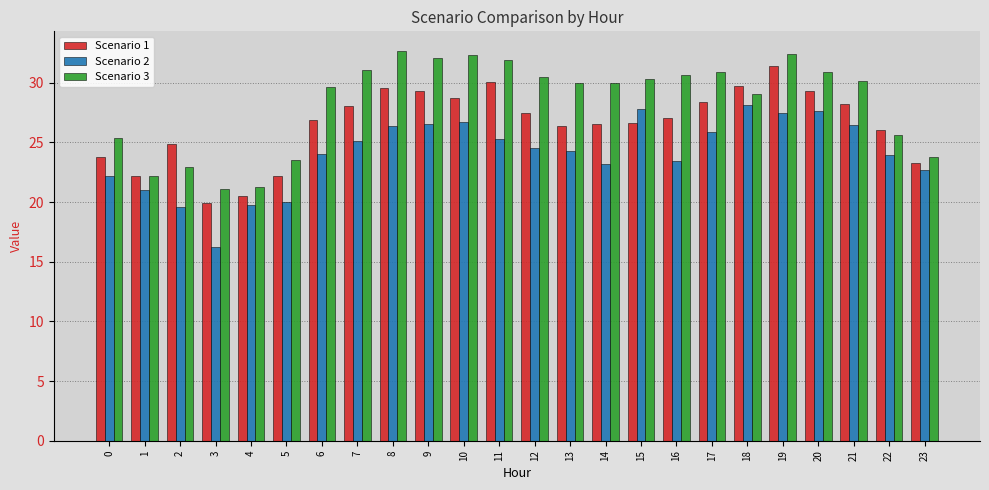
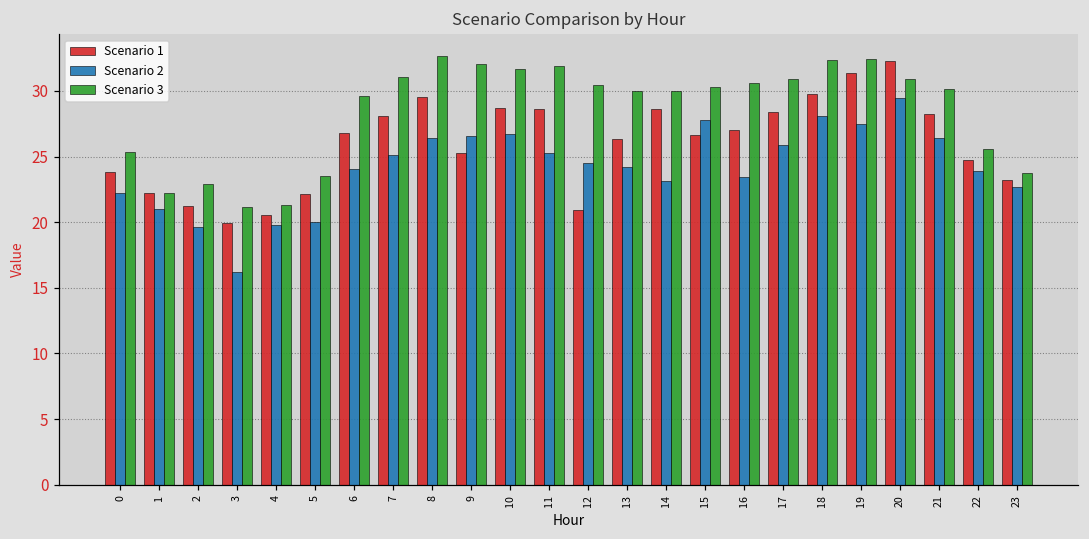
Scenario 1, 2: 24.8 -> 21.3
Scenario 1, 9: 29.3 -> 25.3
Scenario 3, 10: 32.4 -> 31.7
Scenario 1, 11: 30.0 -> 28.6
Scenario 1, 12: 27.5 -> 20.9
Scenario 1, 14: 26.6 -> 28.6
Scenario 3, 18: 29.1 -> 32.4
Scenario 1, 20: 29.3 -> 32.2
Scenario 2, 20: 27.6 -> 29.5
Scenario 1, 22: 26.0 -> 24.8
